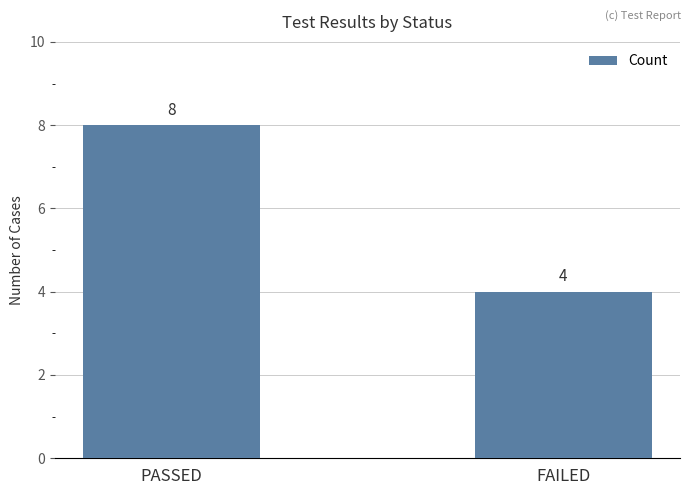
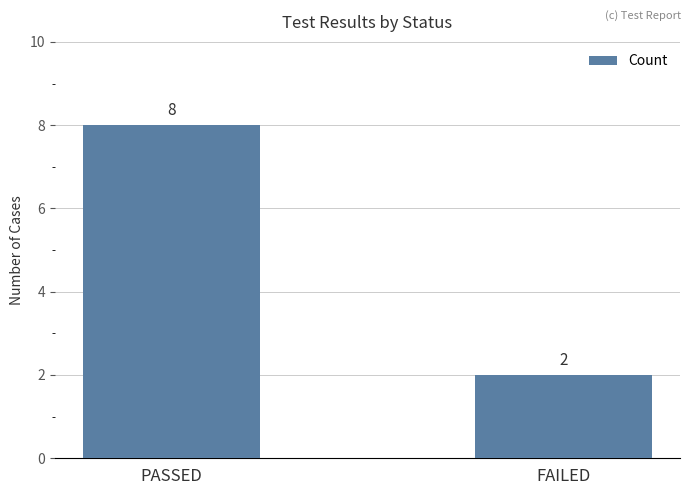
FAILED: 4 -> 2
